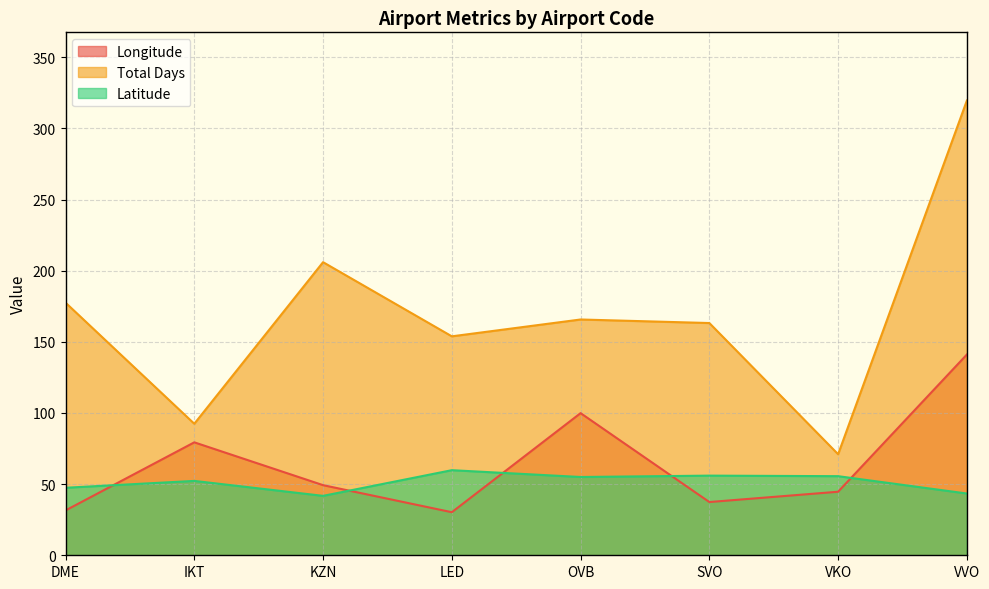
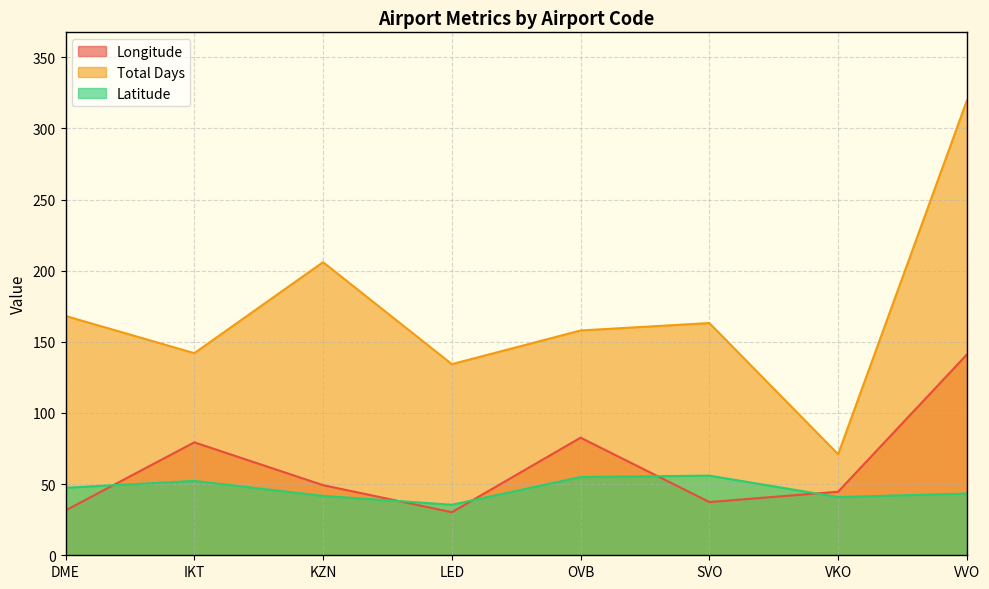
Total Days, DME: 178 -> 168
Total Days, IKT: 92 -> 142
Total Days, LED: 154 -> 134
Latitude, LED: 60 -> 36
Longitude, OVB: 100 -> 83
Total Days, OVB: 166 -> 158
Latitude, VKO: 56 -> 41
